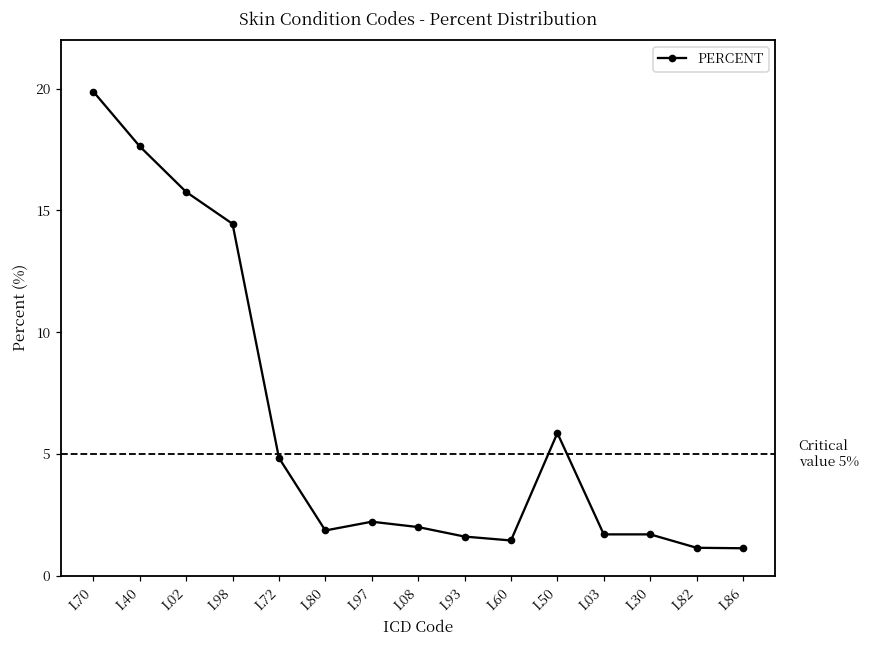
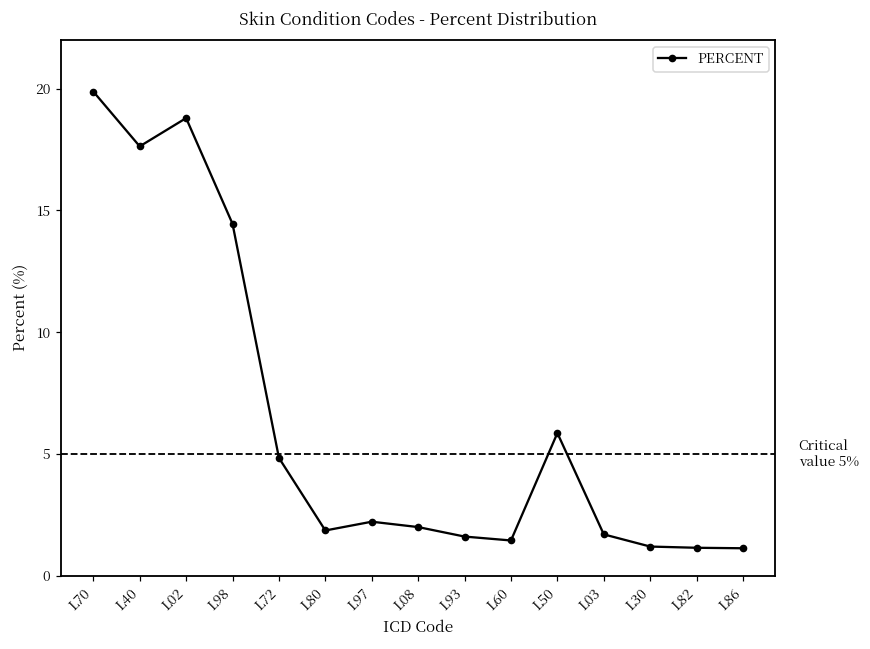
L02: 15.8 -> 18.8
L30: 1.7 -> 1.2
